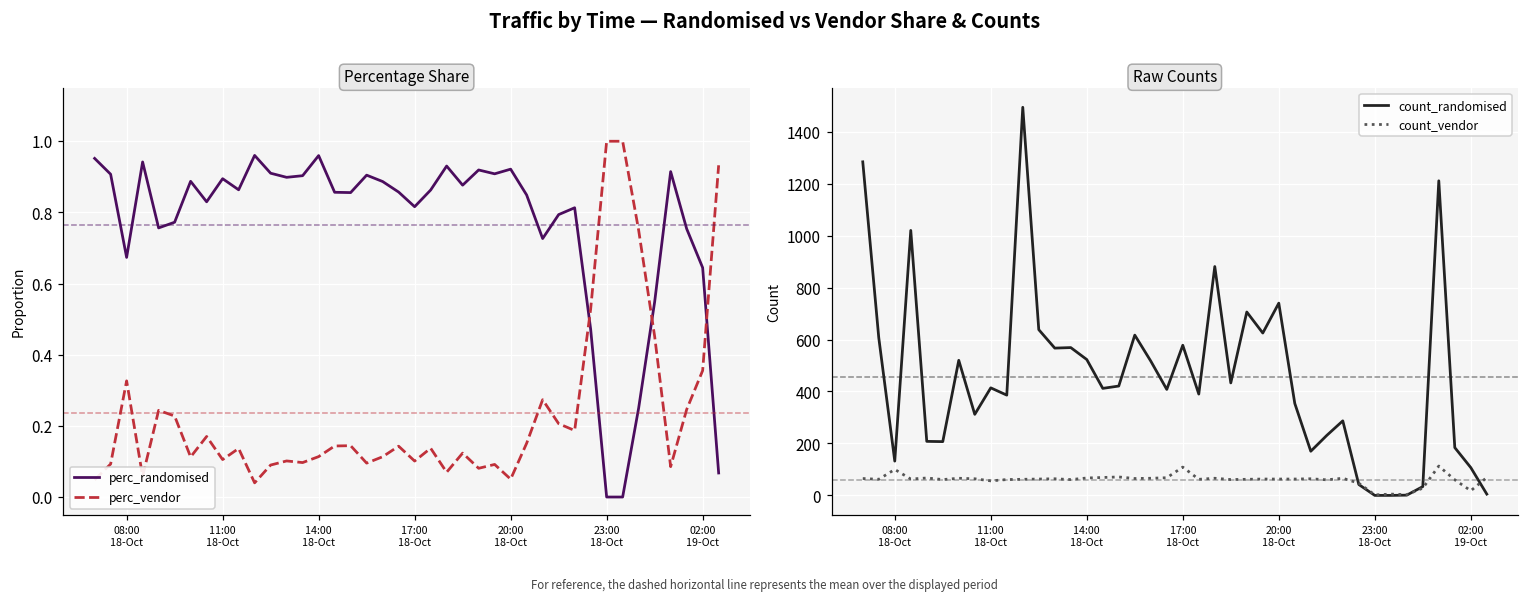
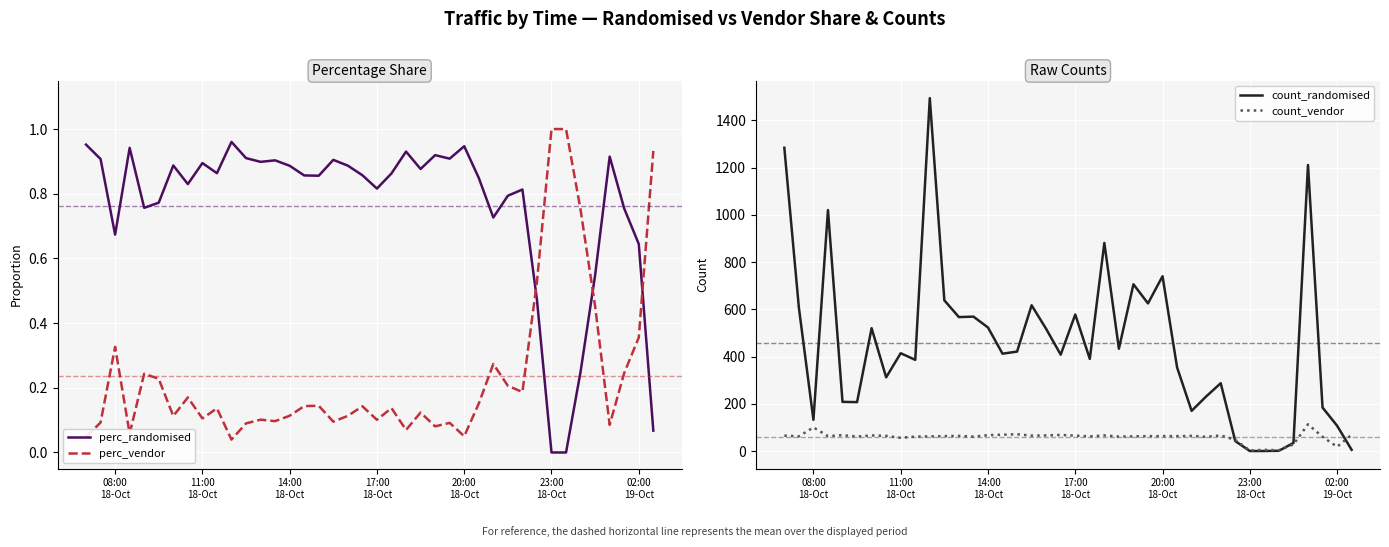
Percentage Share, perc_randomised, 14:00 18-Oct: 0.96 -> 0.89
Percentage Share, perc_randomised, 20:00 18-Oct: 0.92 -> 0.95
Raw Counts, count_vendor, 17:00 18-Oct: 110 -> 70
